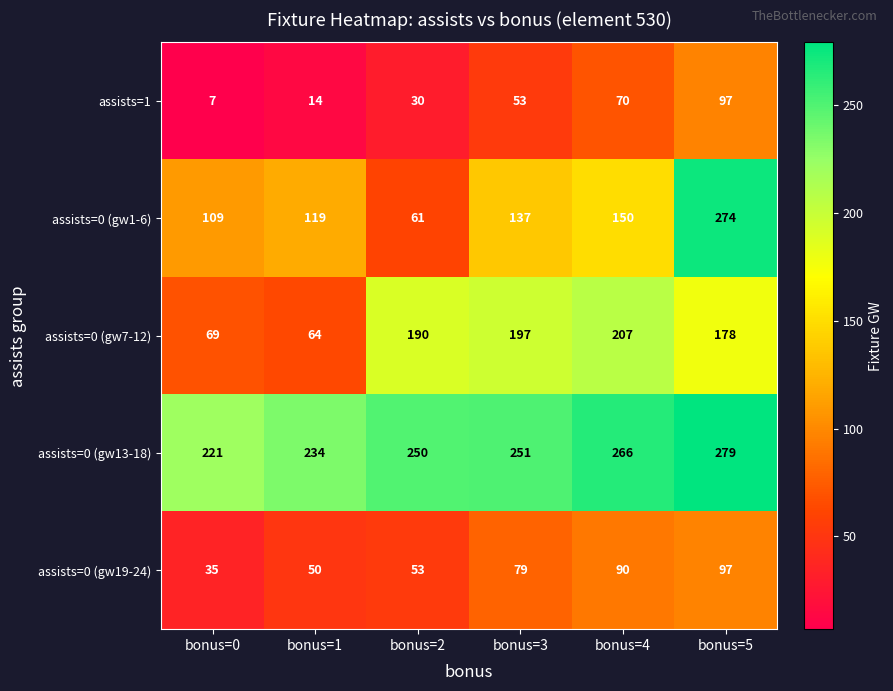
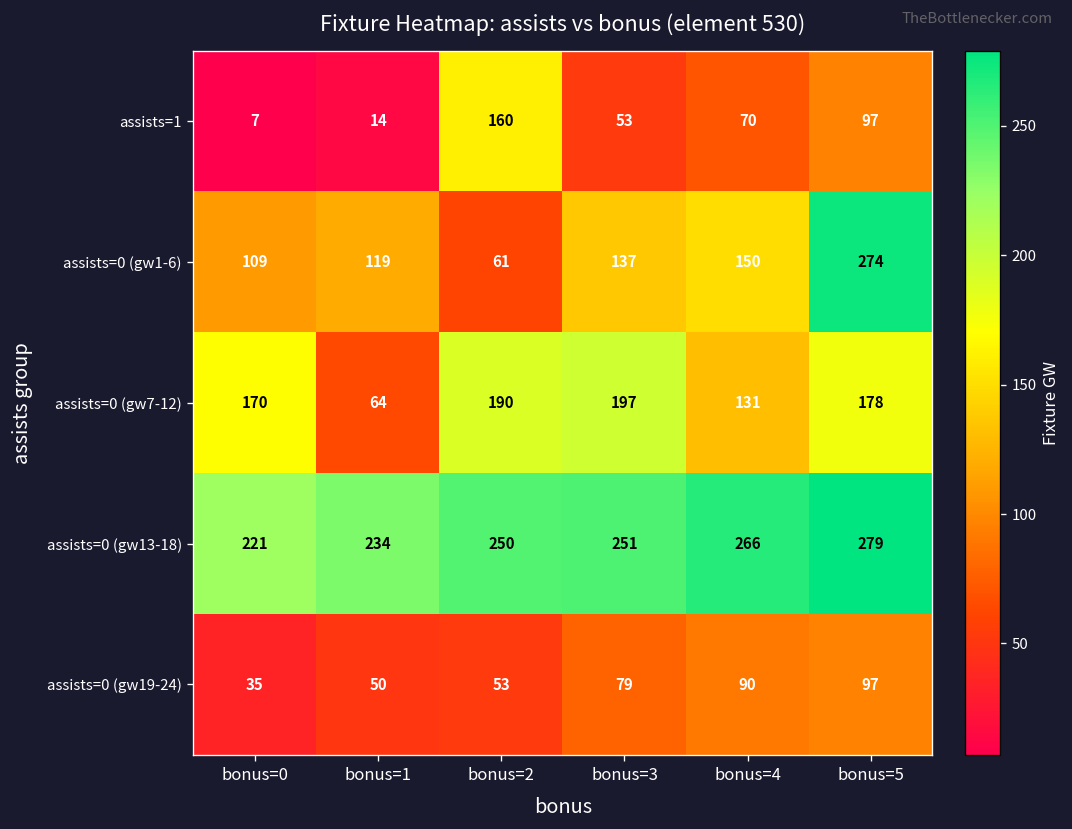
assists=1, bonus=2: 30 -> 160
assists=0 (gw7-12), bonus=0: 69 -> 170
assists=0 (gw7-12), bonus=4: 207 -> 131
